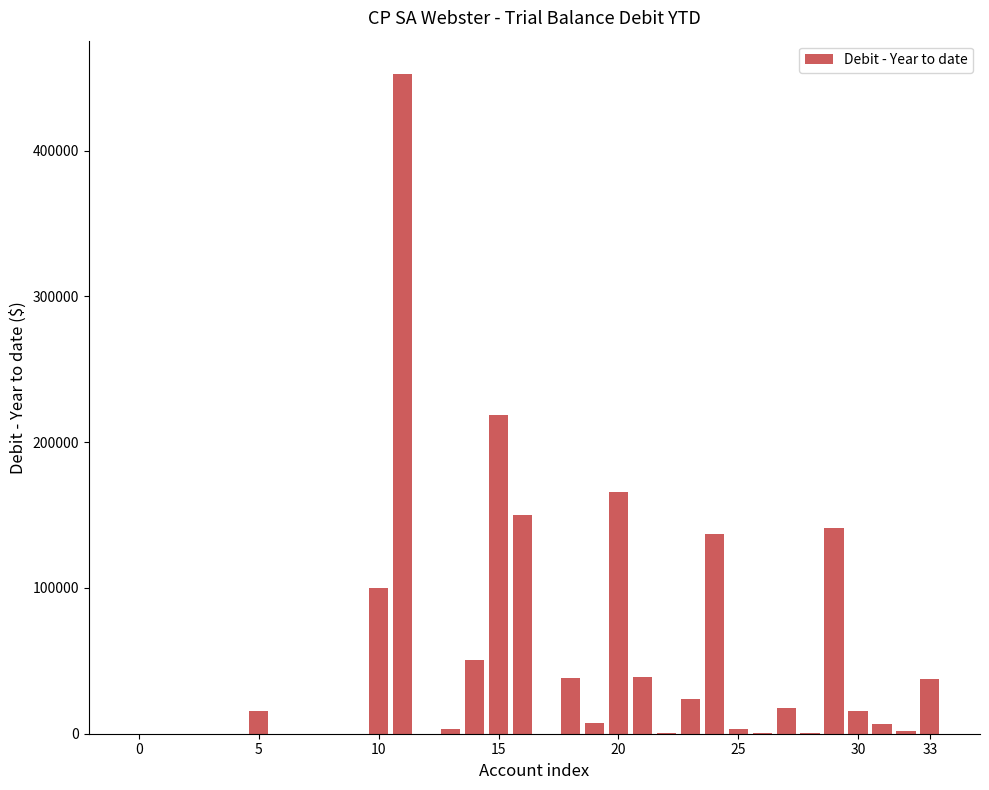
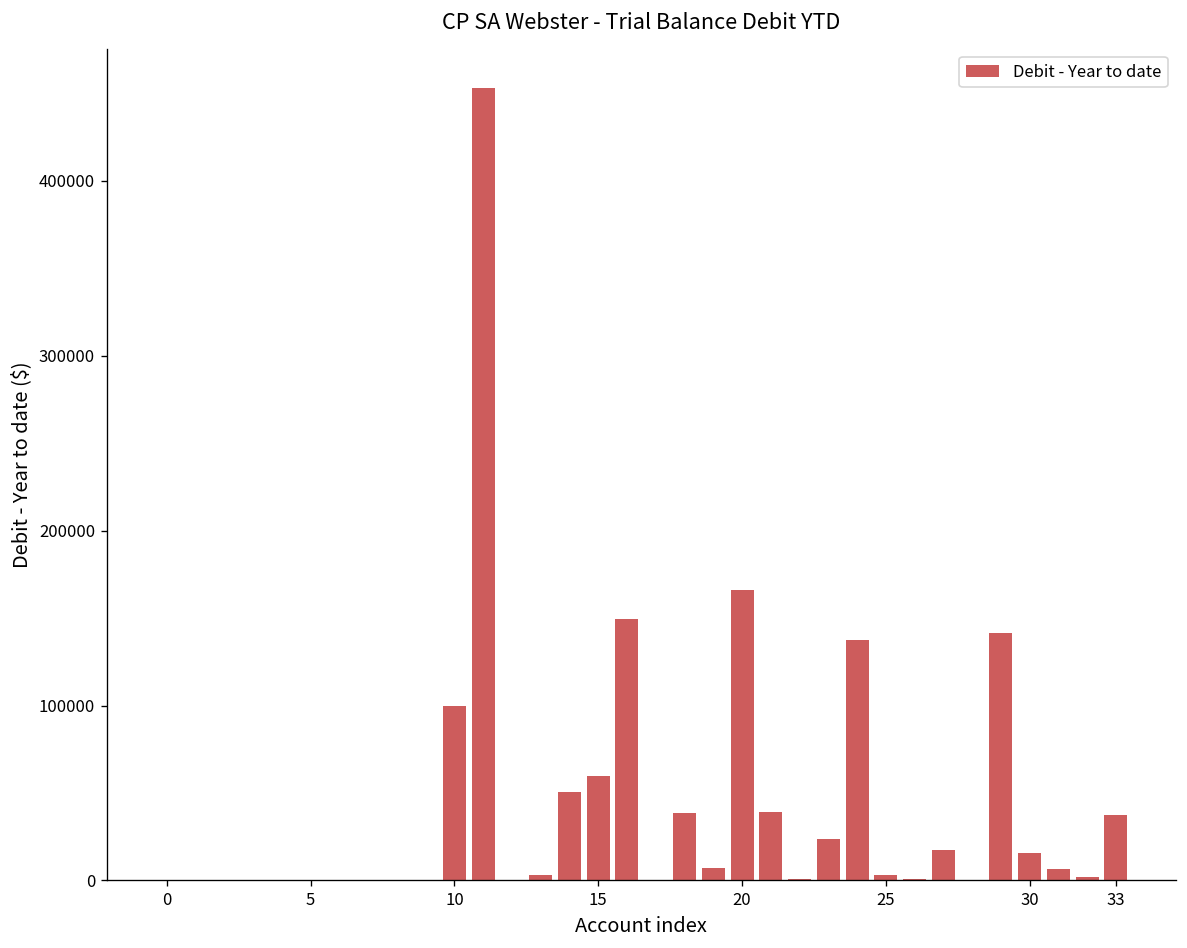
5: 16000 -> 0
15: 219000 -> 60000
